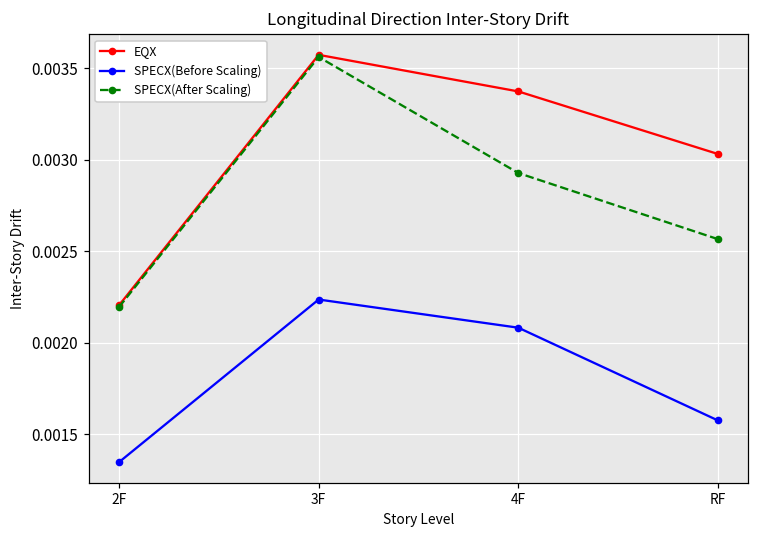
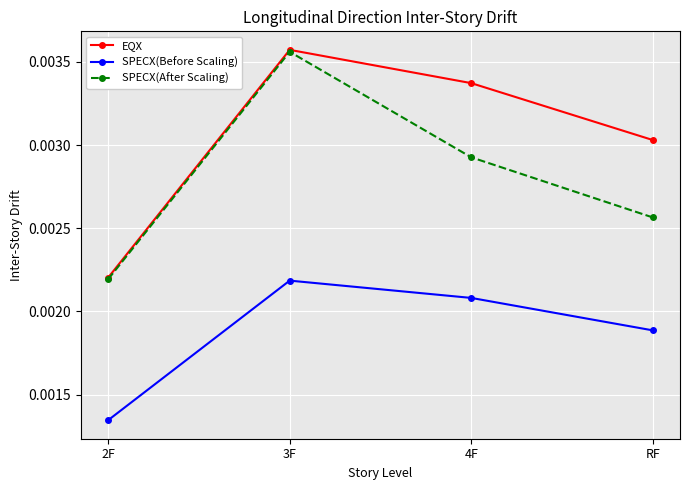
SPECX(Before Scaling), 3F: 0.00224 -> 0.00219
SPECX(Before Scaling), RF: 0.00157 -> 0.00189
